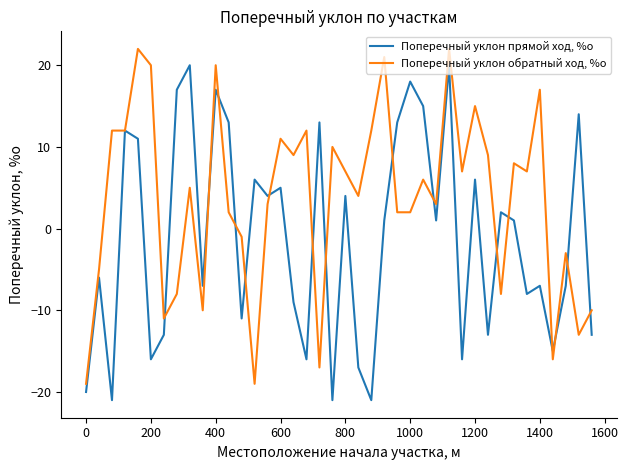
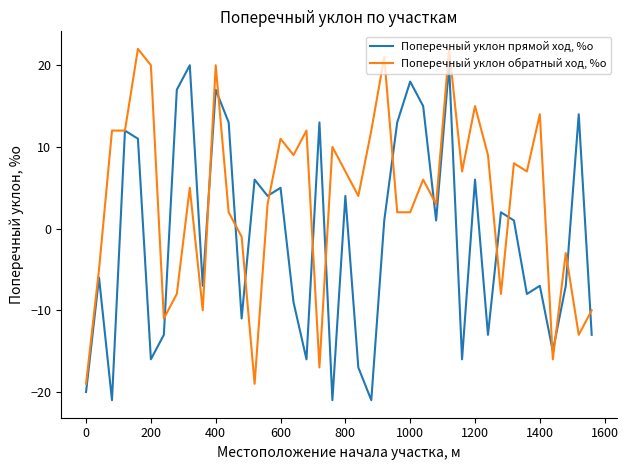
Поперечный уклон обратный ход, %о, 1400: 17 -> 14
